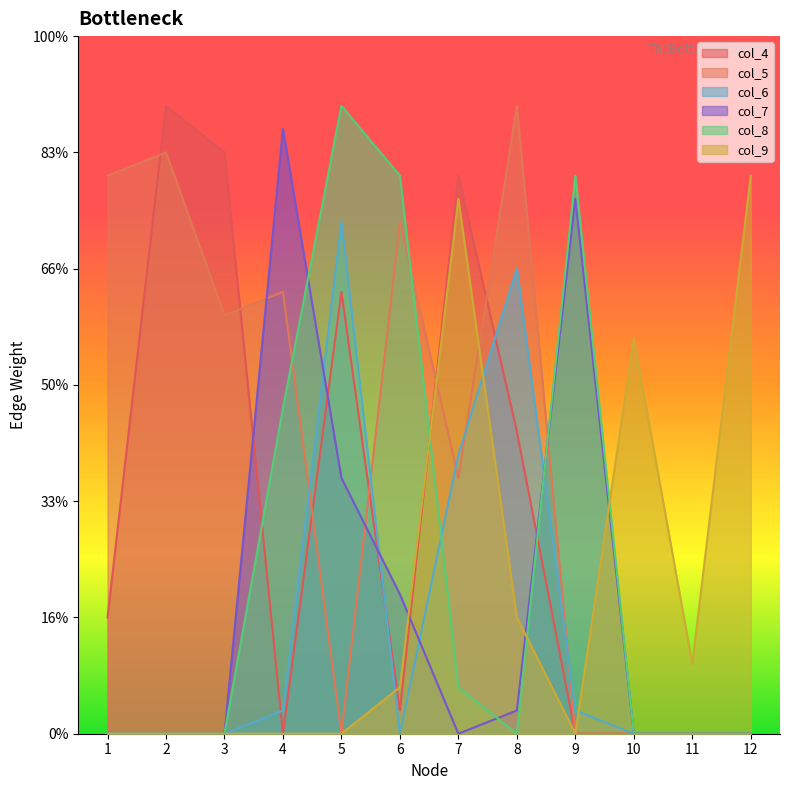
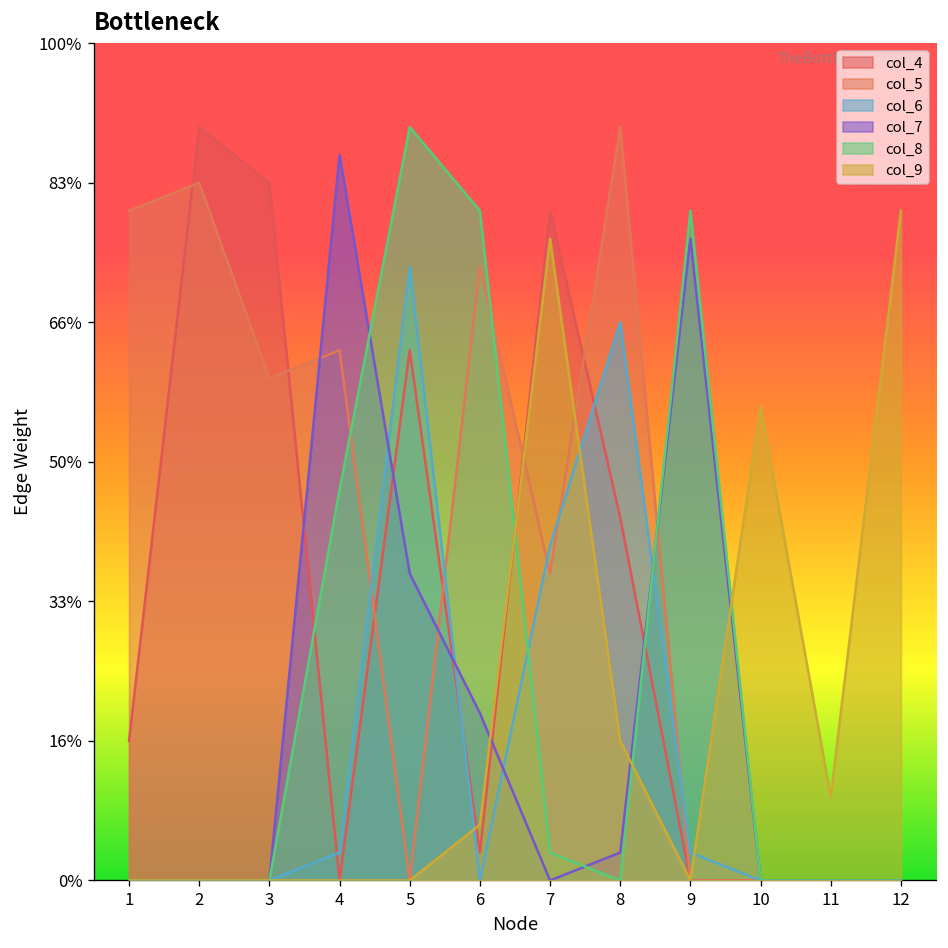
col_8, 7: 7% -> 3%
